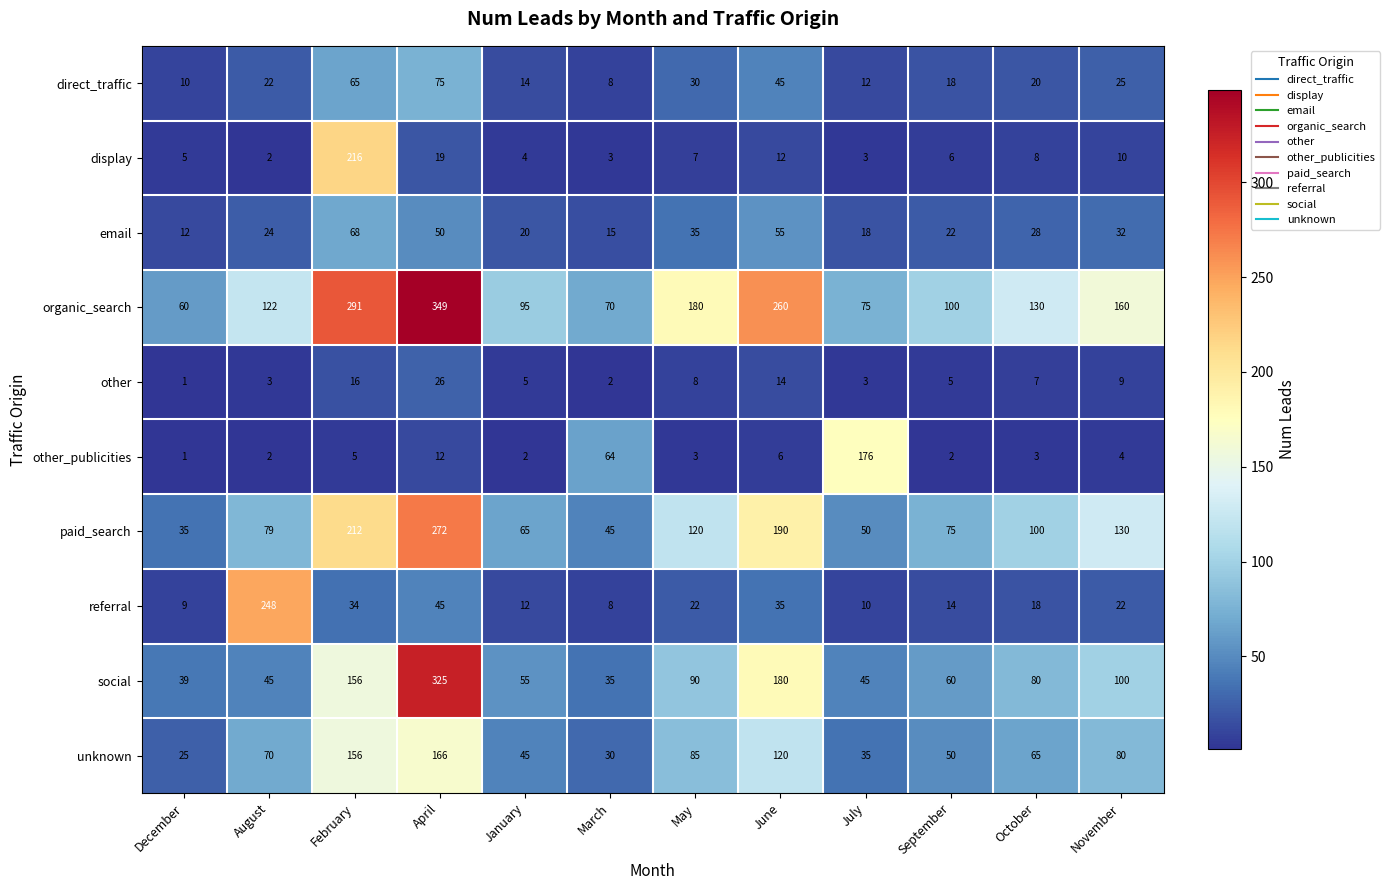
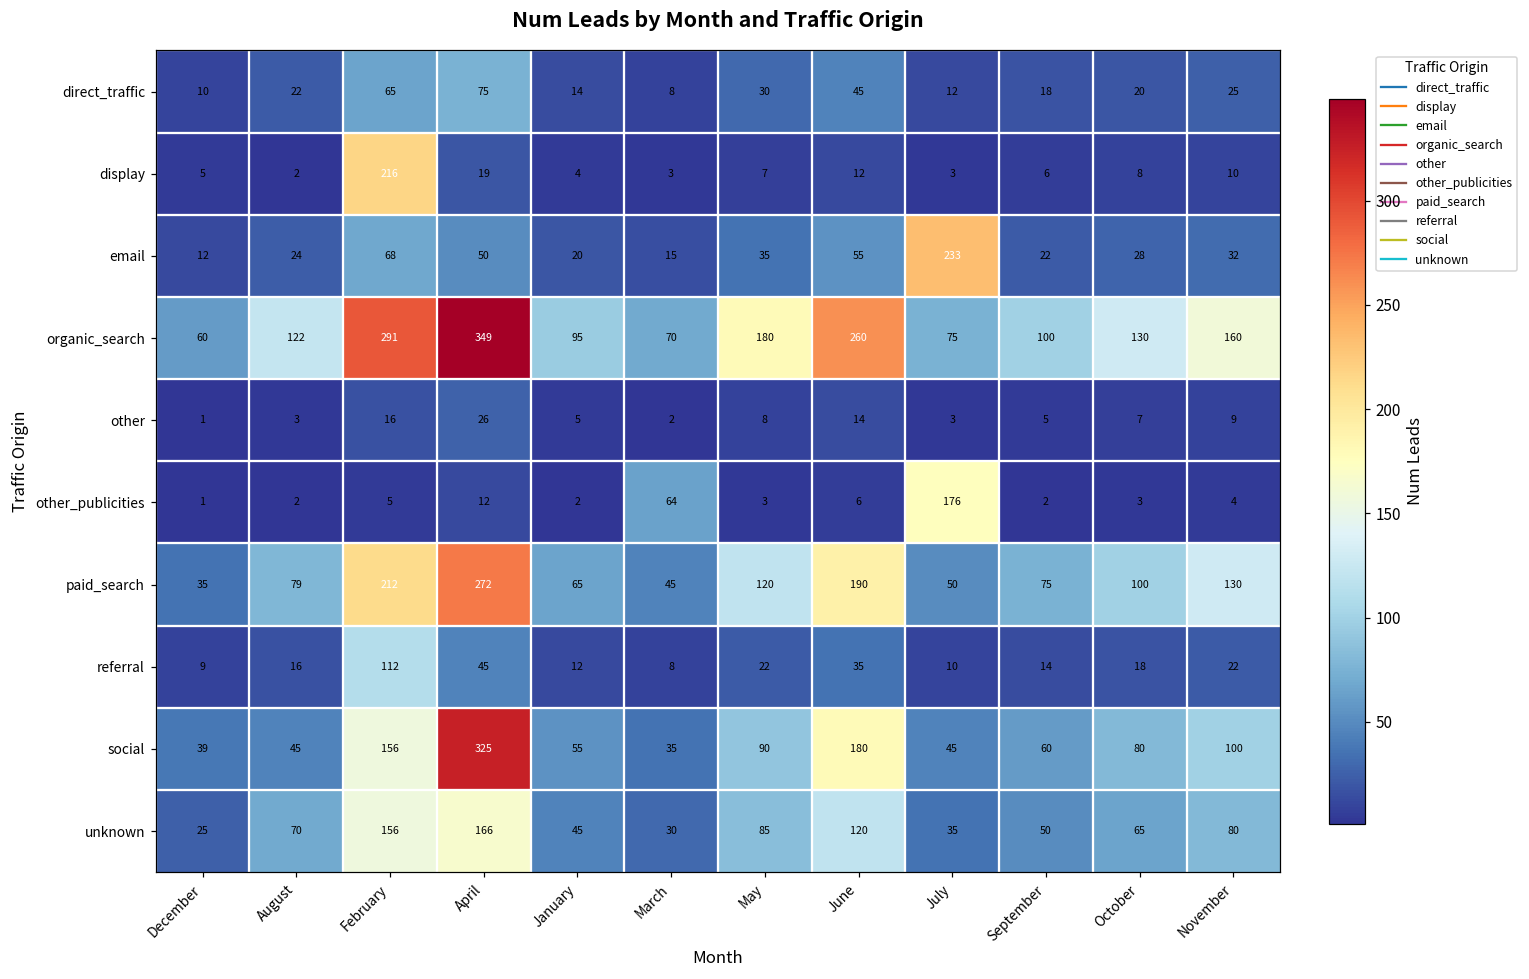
email, July: 18 -> 233
referral, August: 248 -> 16
referral, February: 34 -> 112
